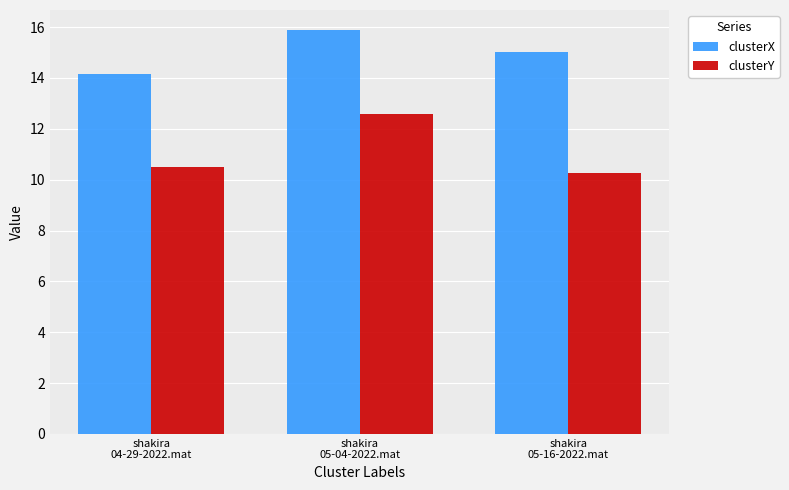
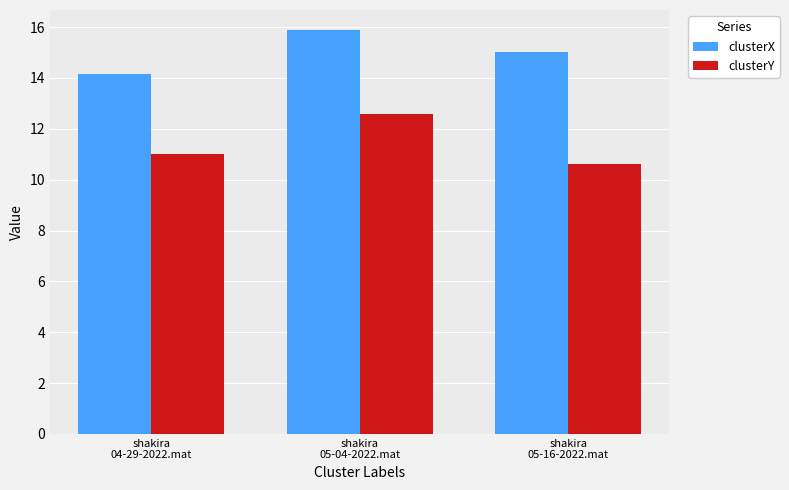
clusterY, shakira 04-29-2022.mat: 10.5 -> 11.0
clusterY, shakira 05-16-2022.mat: 10.3 -> 10.6
